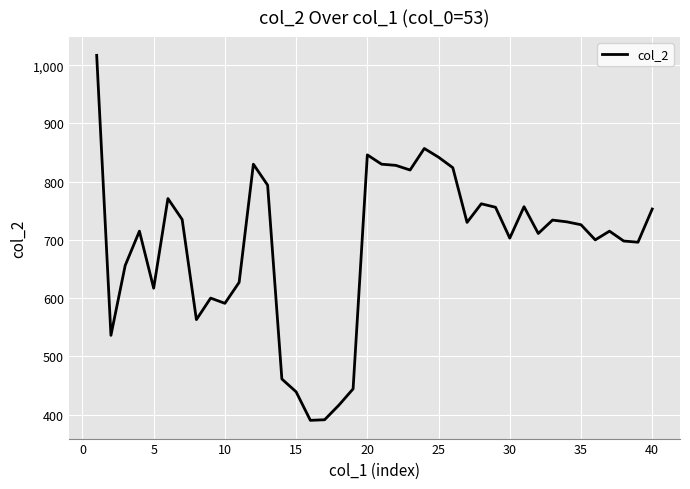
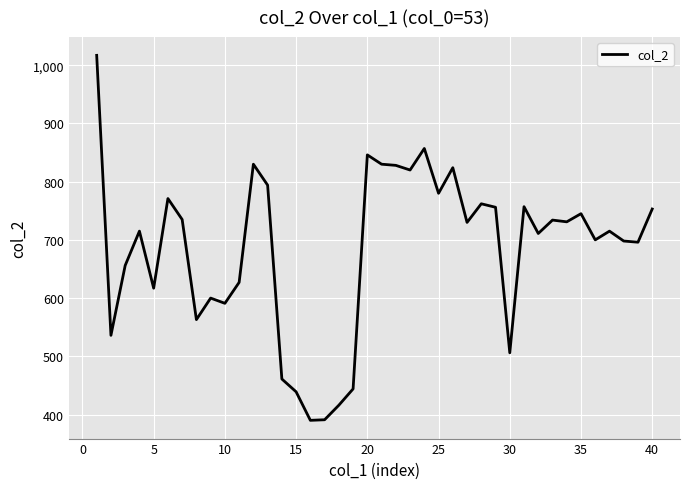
25: 840 -> 780
30: 700 -> 510
35: 730 -> 750
